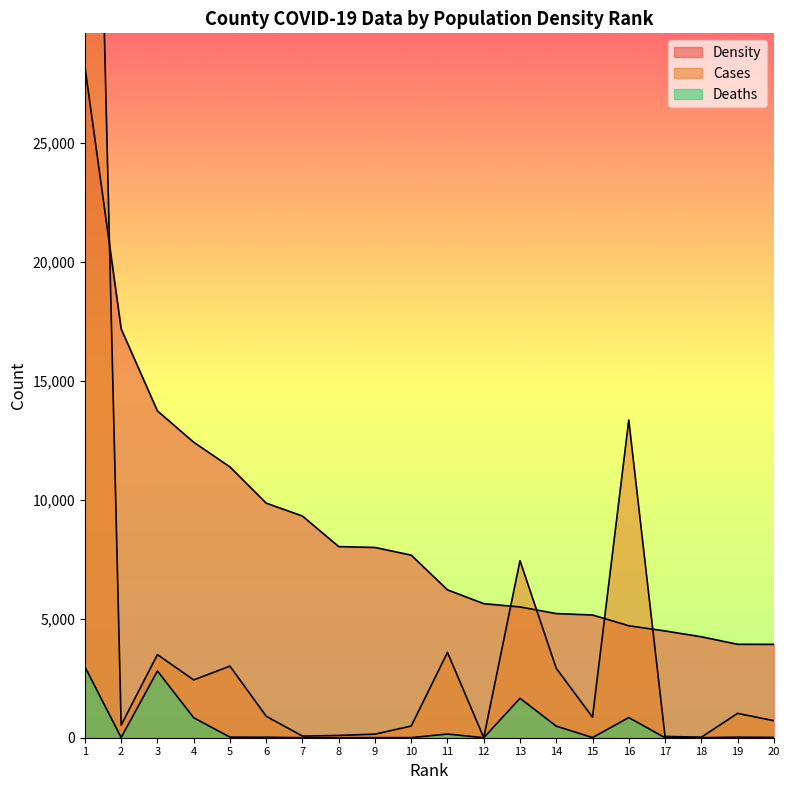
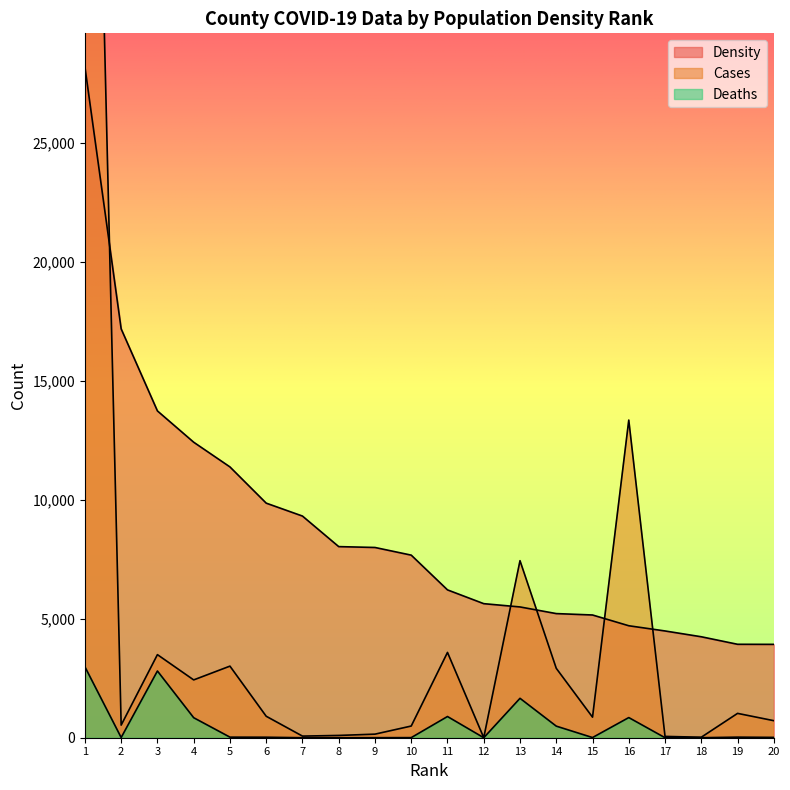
Deaths, 11: 200 -> 900
